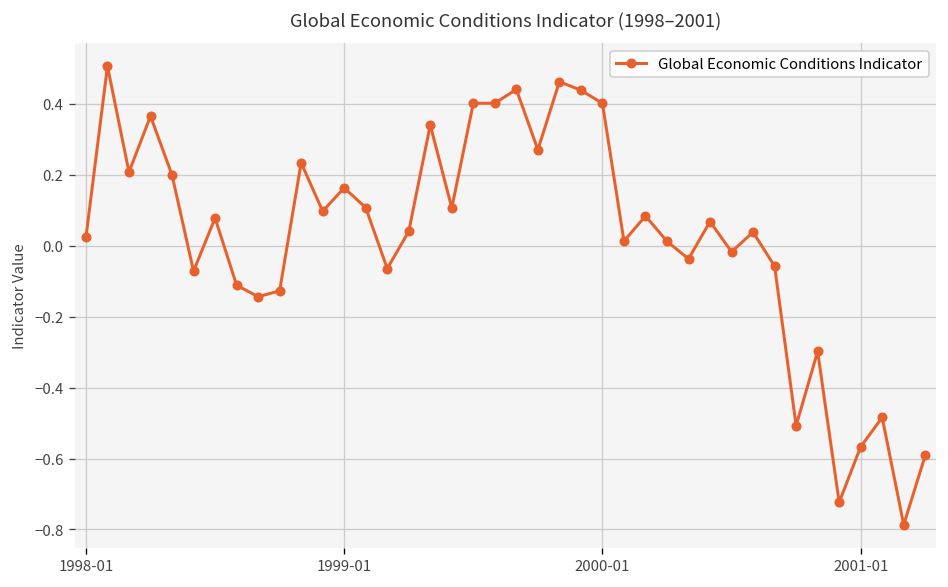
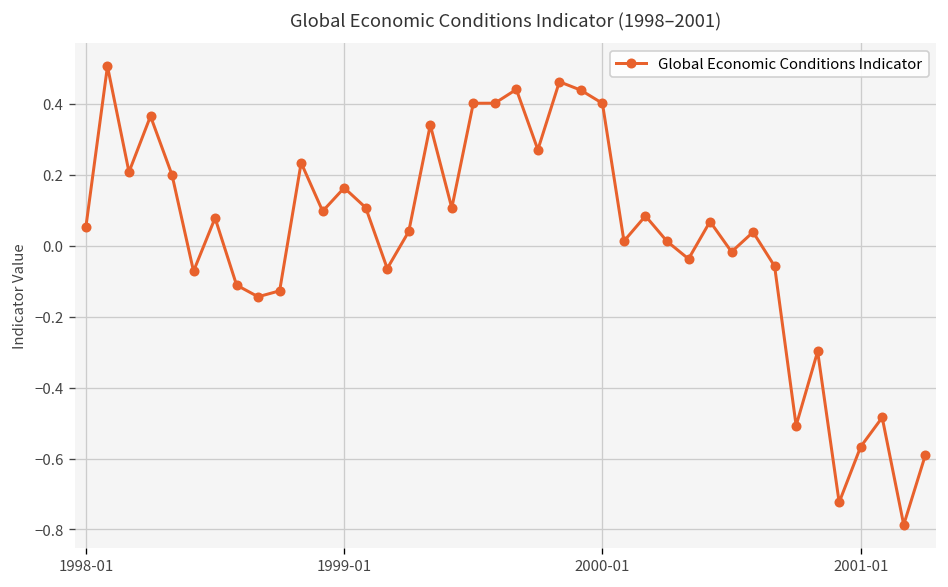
1998-01: 0.02 -> 0.05
